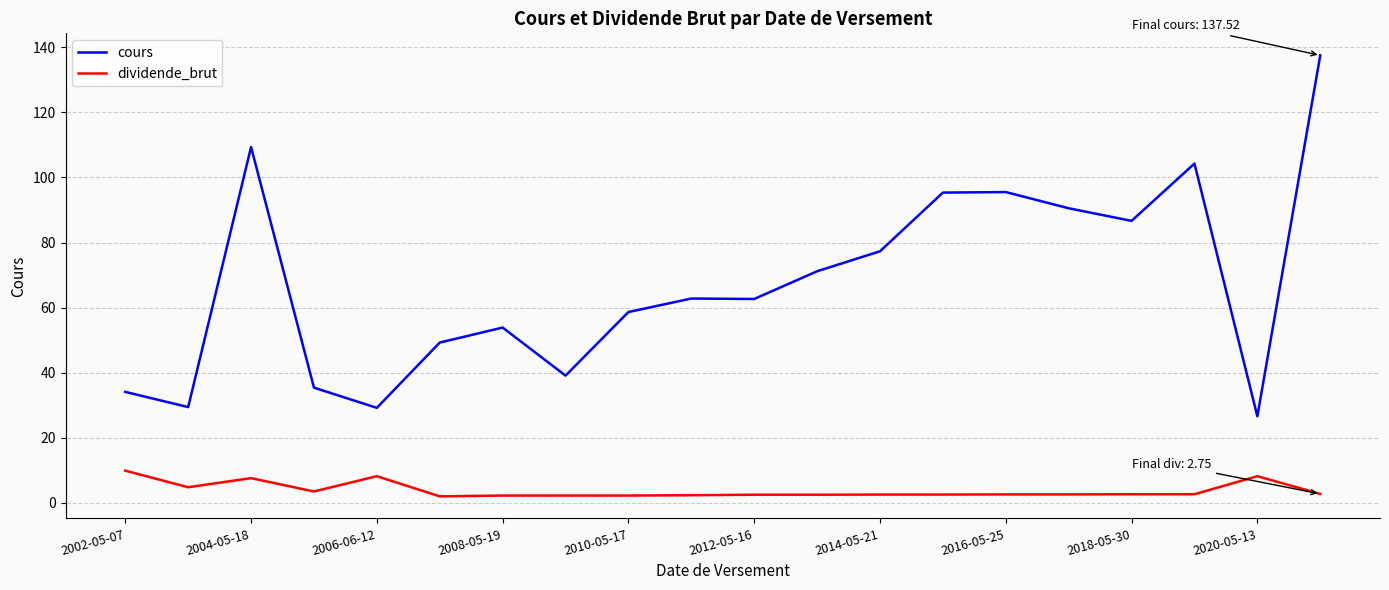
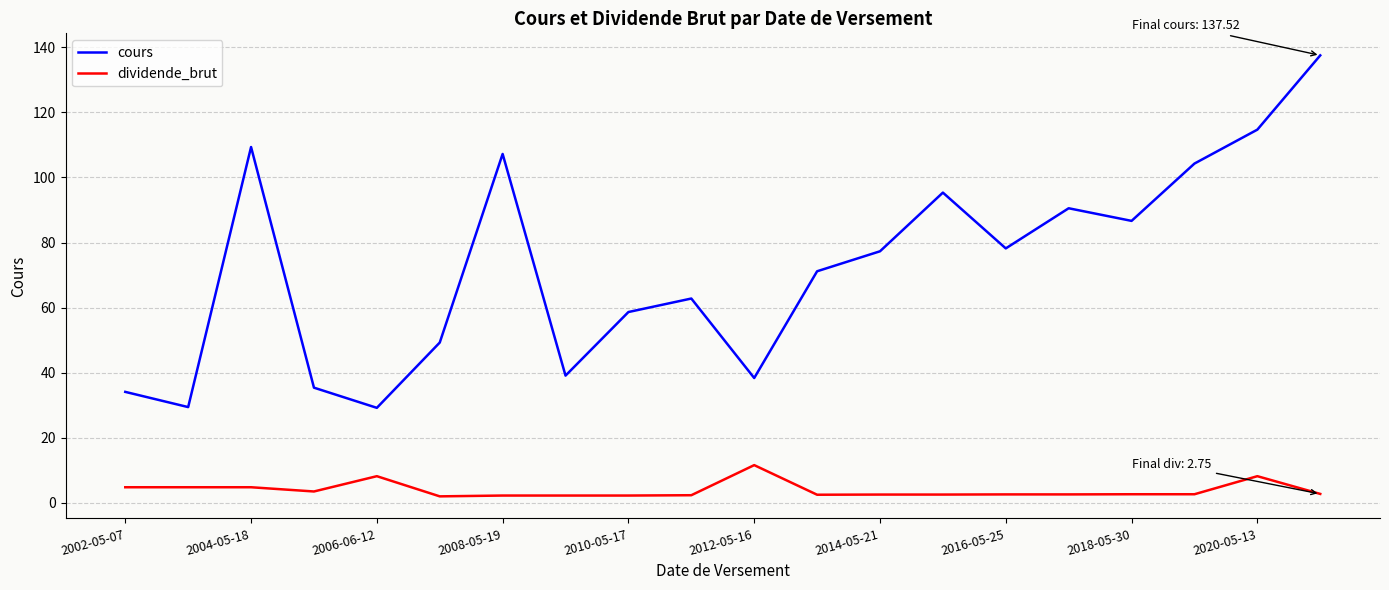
dividende_brut, 2002-05-07: 10 -> 5
dividende_brut, 2004-05-18: 8 -> 5
cours, 2008-05-19: 54 -> 107
cours, 2012-05-16: 63 -> 38
dividende_brut, 2012-05-16: 3 -> 12
cours, 2016-05-25: 96 -> 78
cours, 2020-05-13: 27 -> 115
